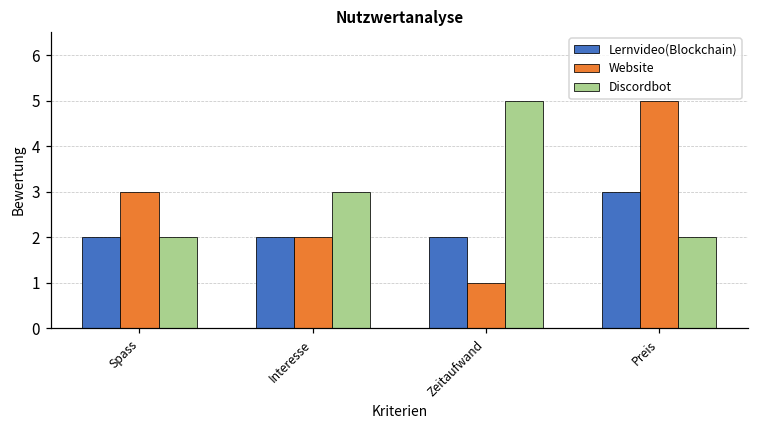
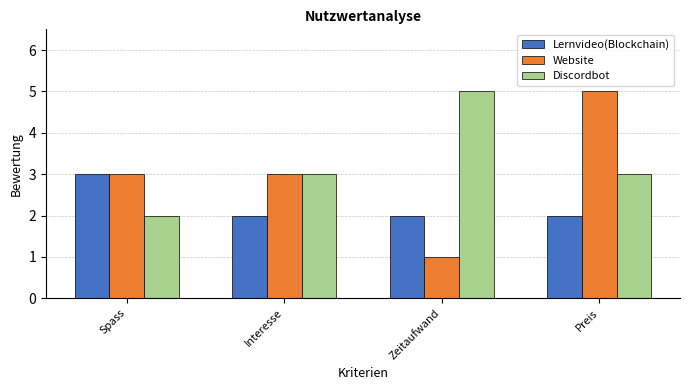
Lernvideo(Blockchain), Spass: 2 -> 3
Website, Interesse: 2 -> 3
Lernvideo(Blockchain), Preis: 3 -> 2
Discordbot, Preis: 2 -> 3
